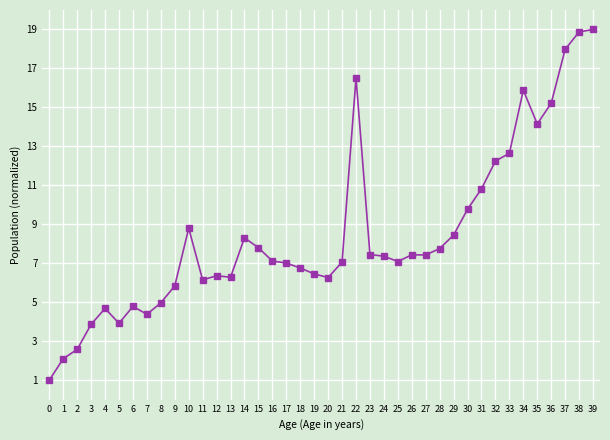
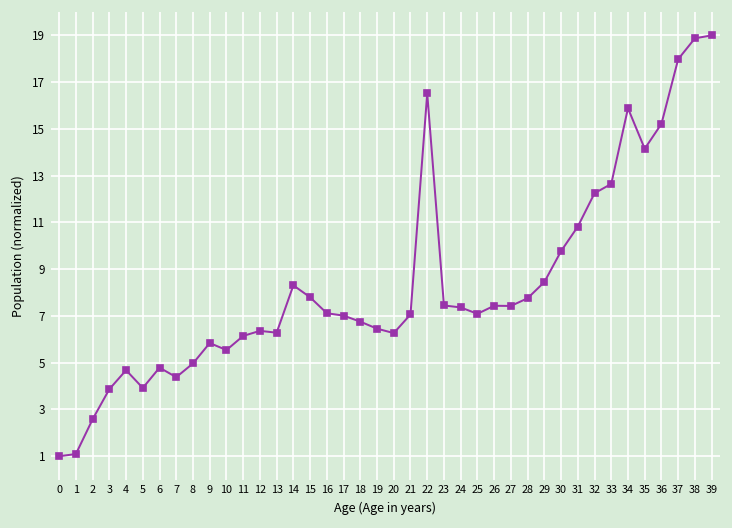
1: 2.1 -> 1.1
10: 8.8 -> 5.5
